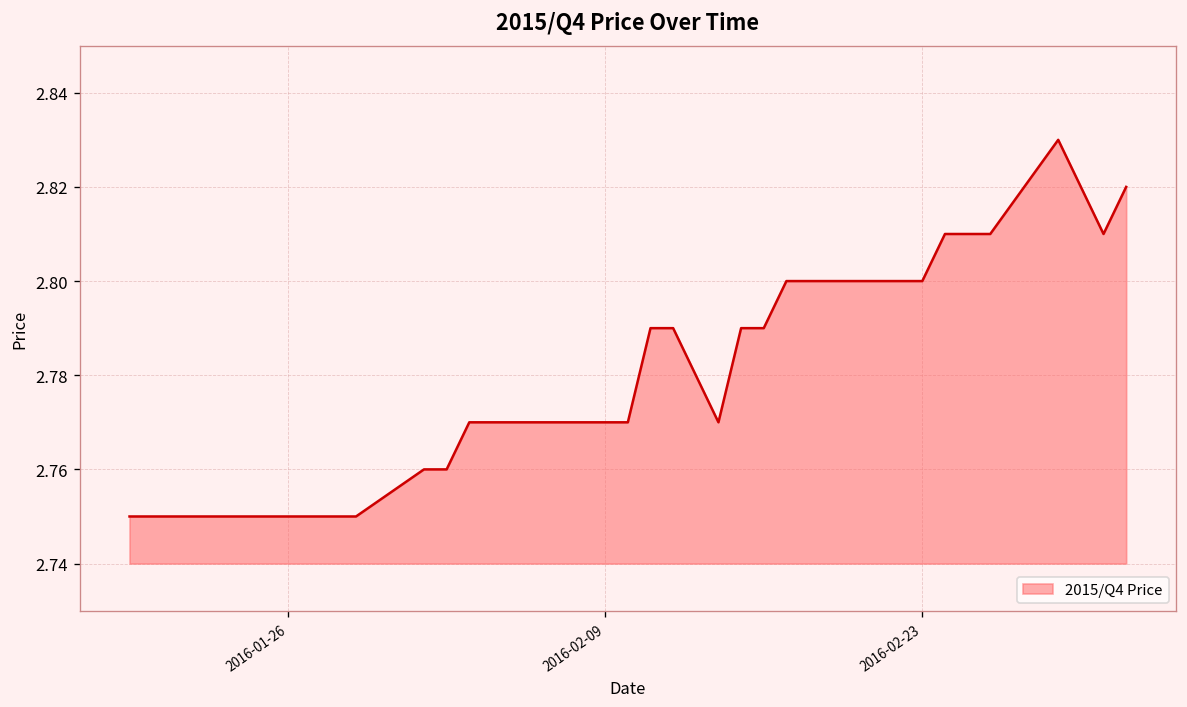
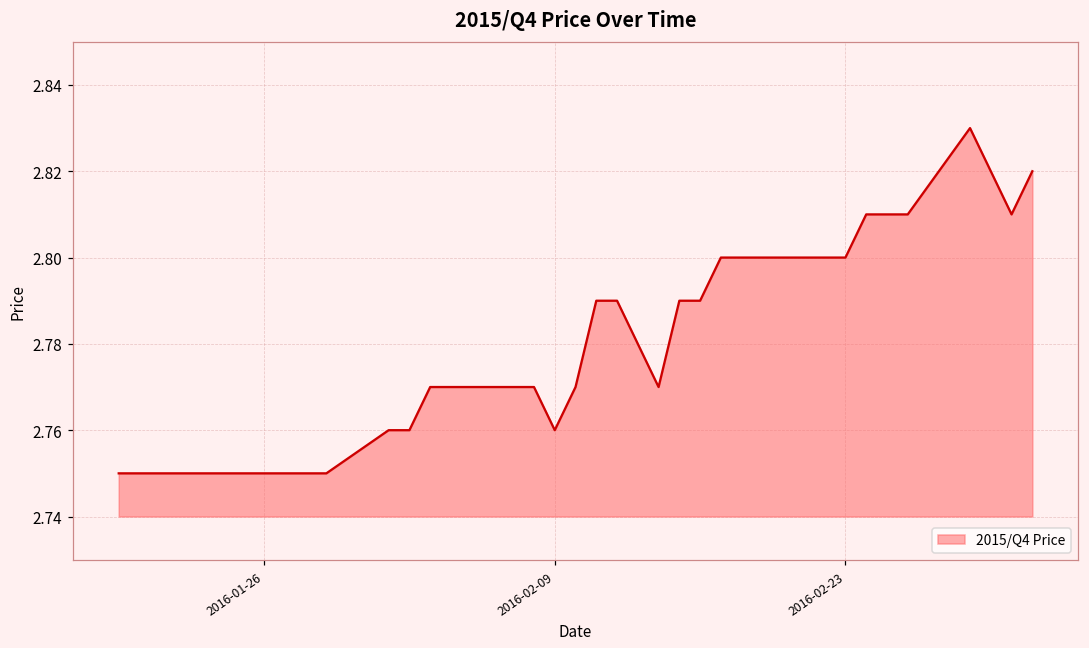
2016-02-09: 2.77 -> 2.76
